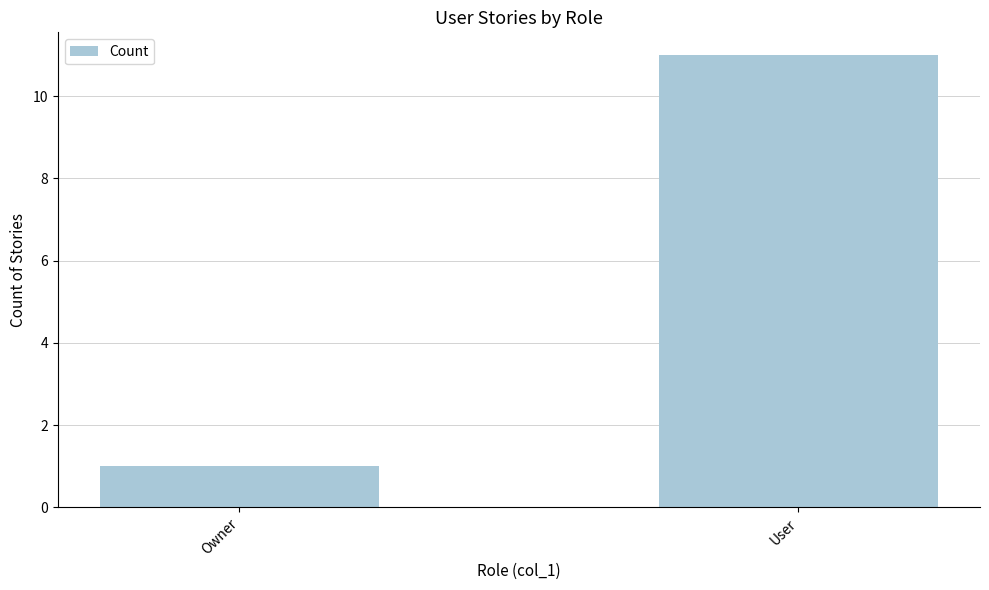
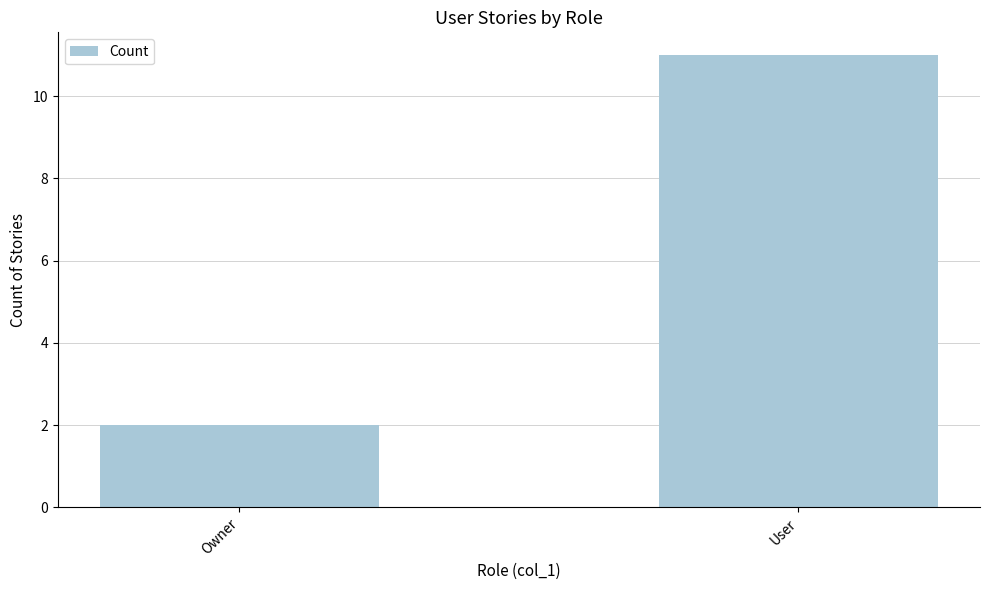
Owner: 1 -> 2
